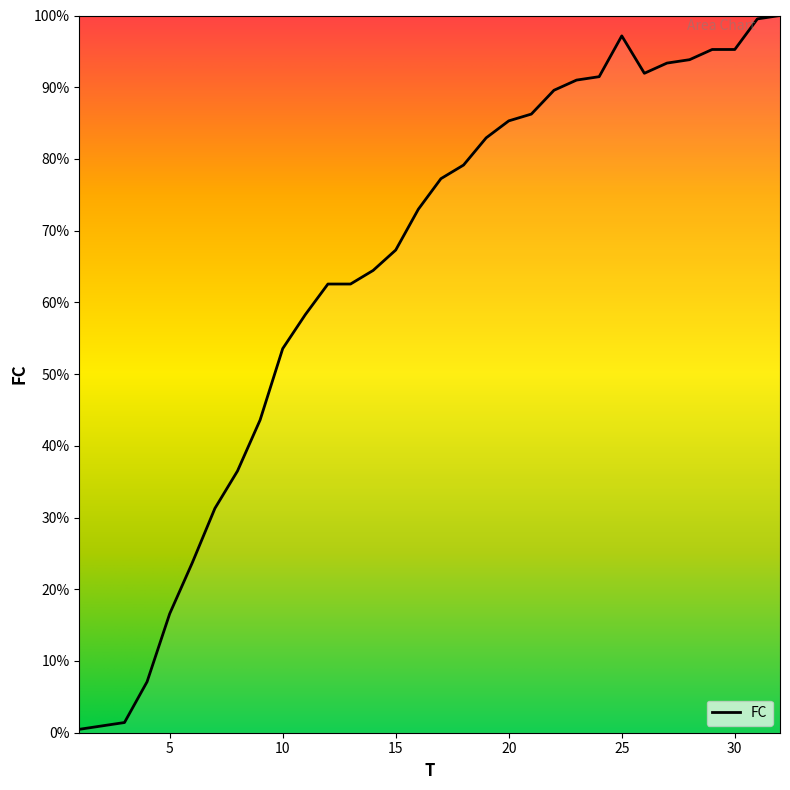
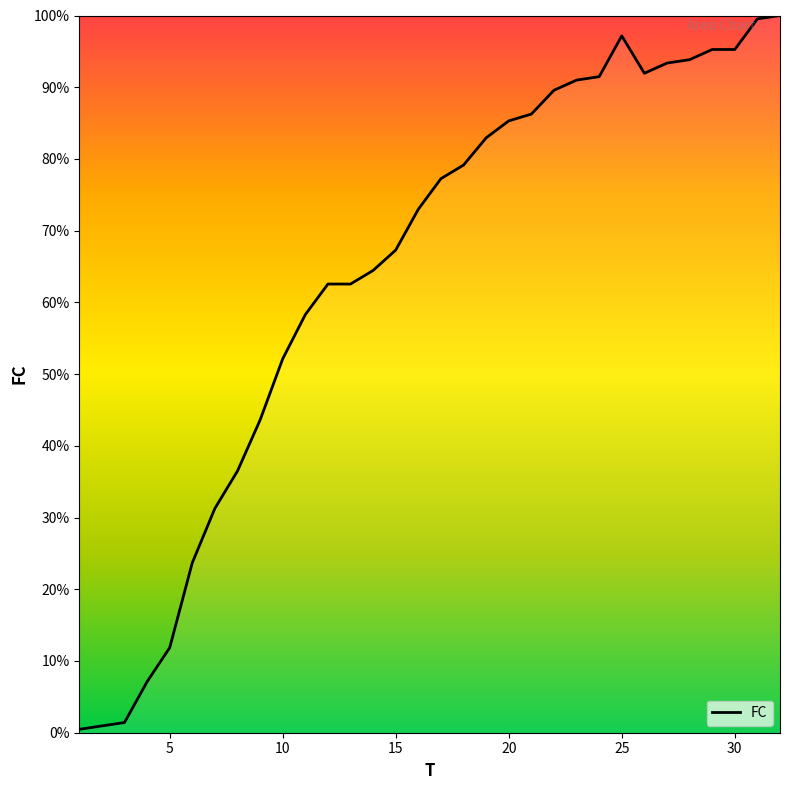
5: 17% -> 12%
10: 54% -> 52%
